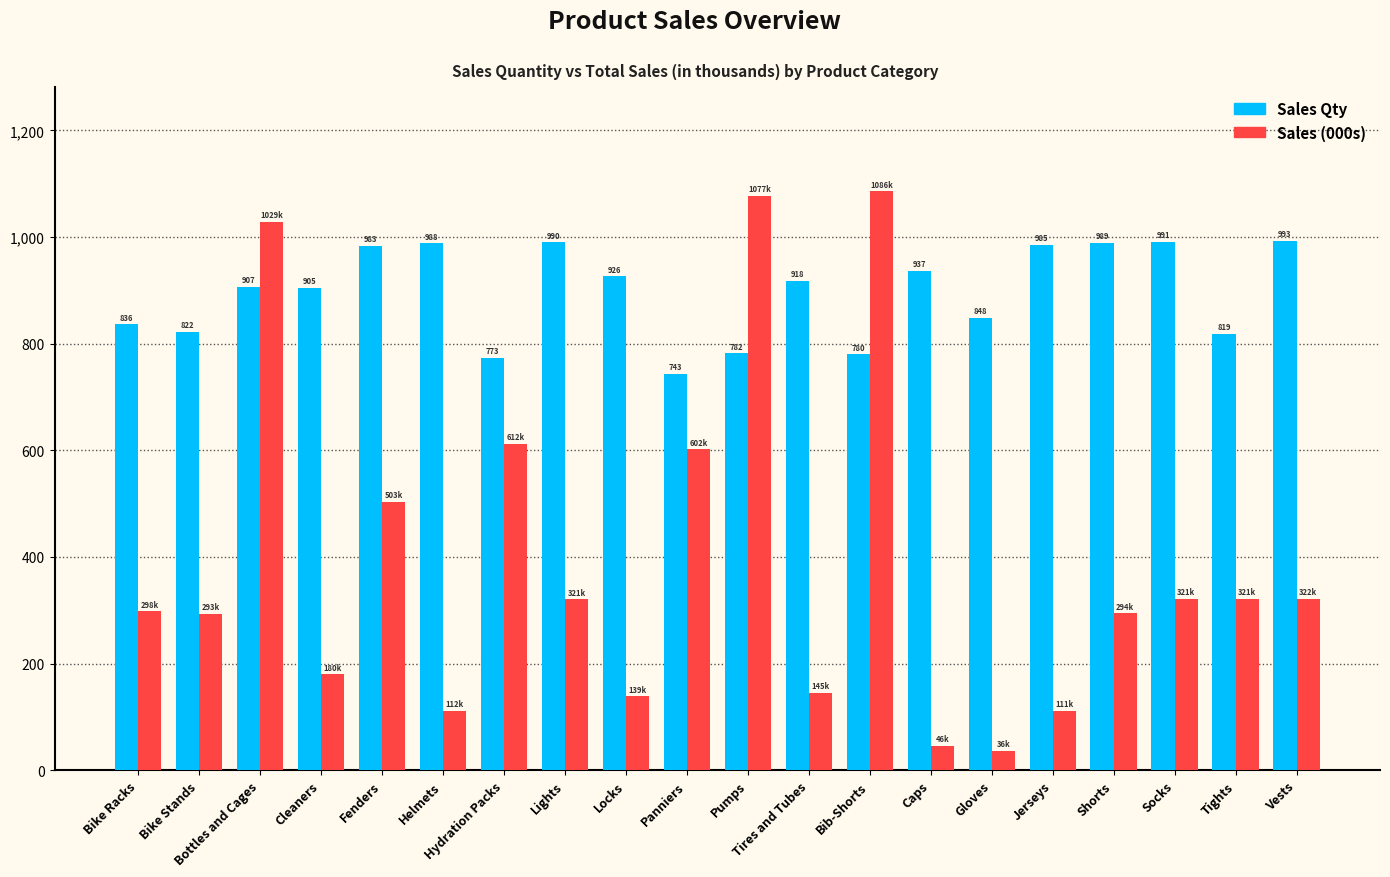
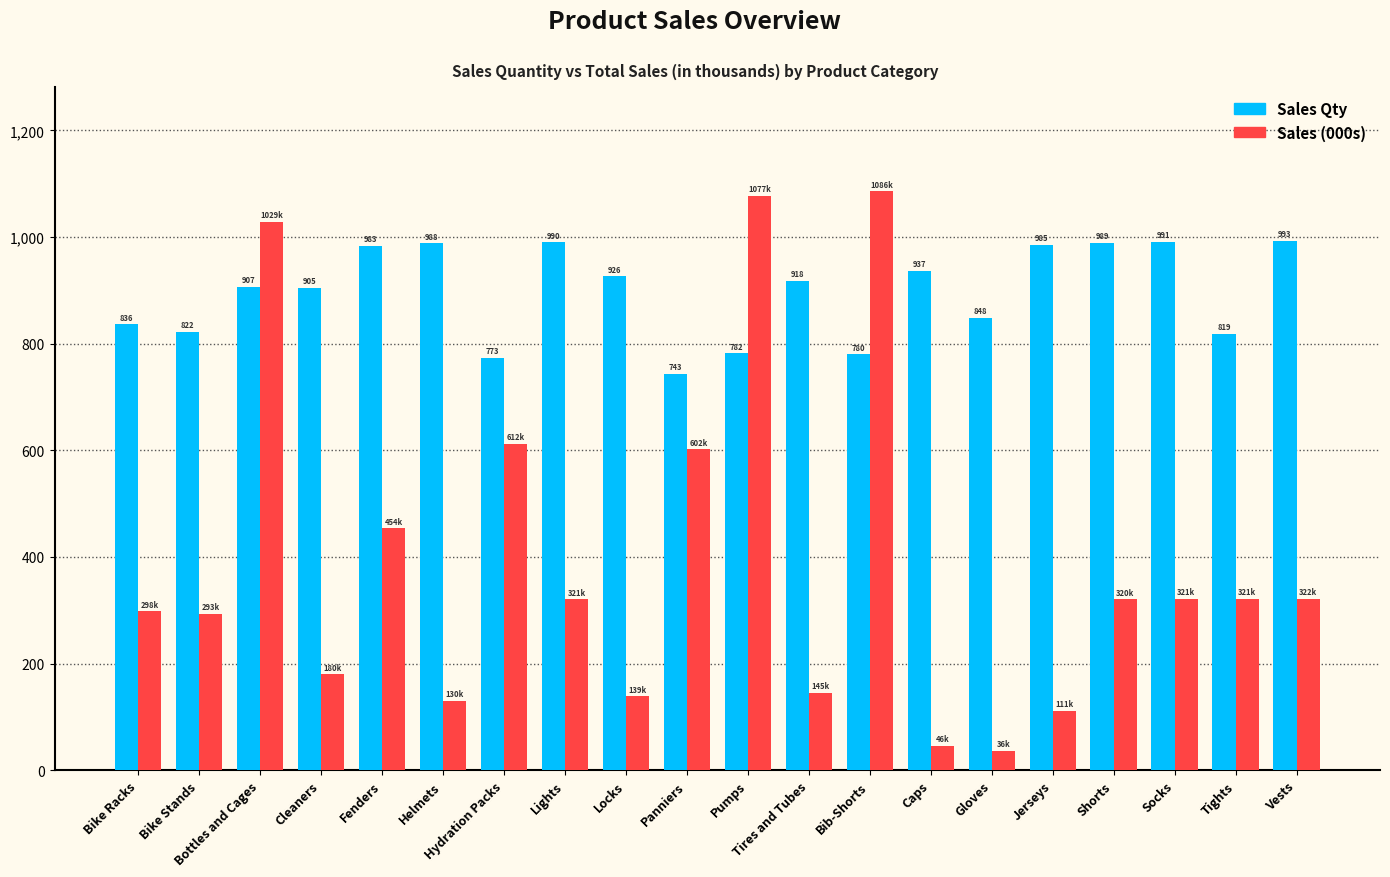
Sales (000s), Fenders: 503k -> 454k
Sales (000s), Helmets: 112k -> 130k
Sales (000s), Shorts: 294k -> 320k
